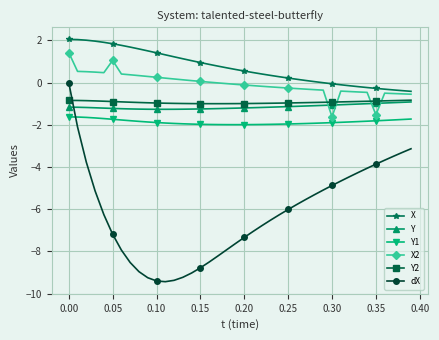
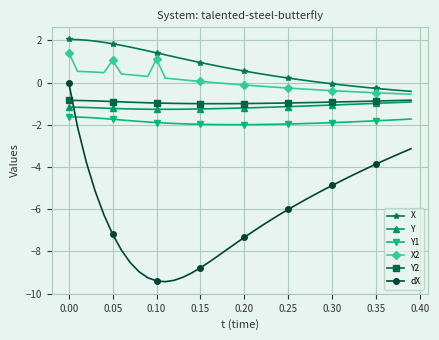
X2, 0.10: 0.3 -> 1.1
X2, 0.30: -1.6 -> -0.4
X2, 0.35: -1.5 -> -0.5
